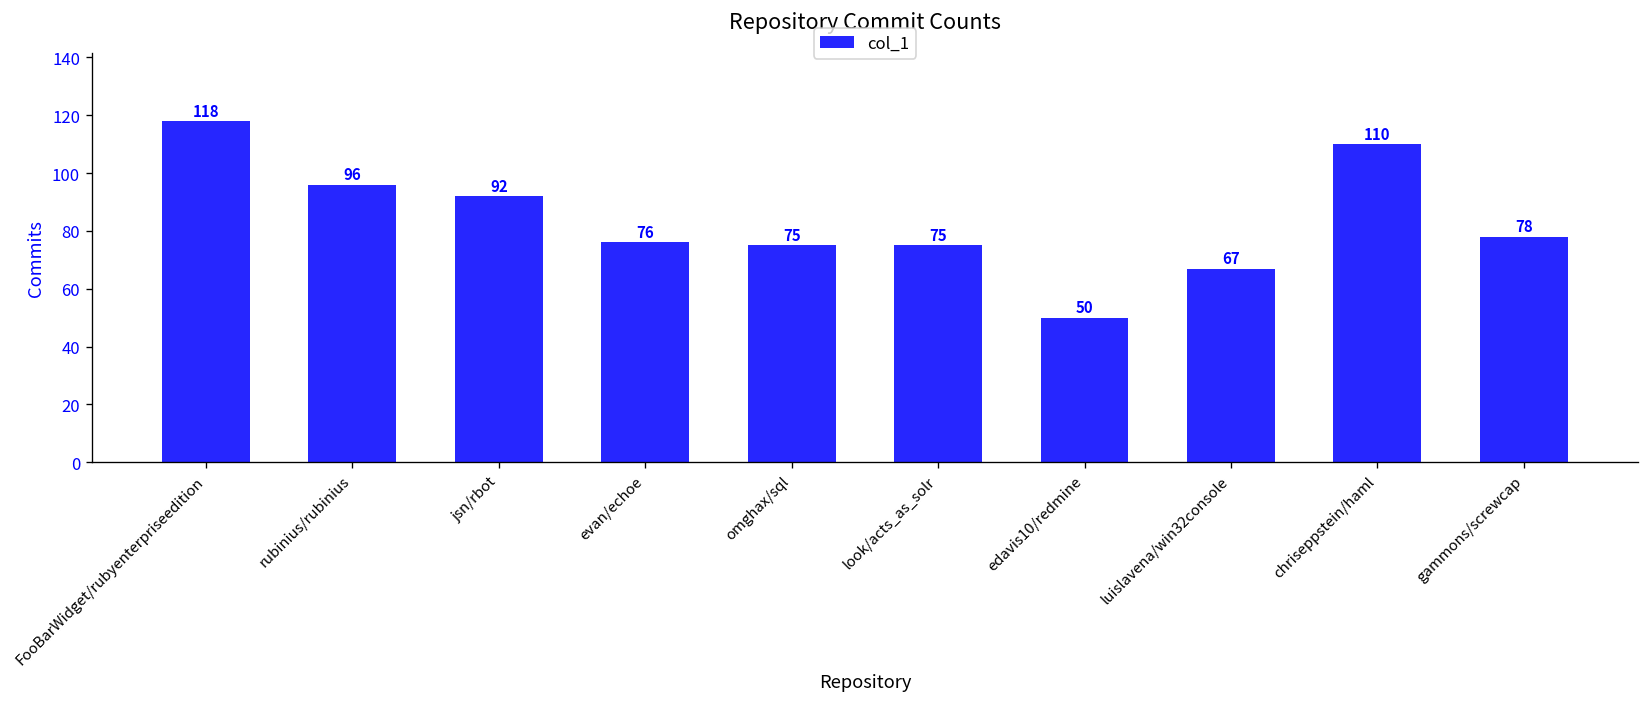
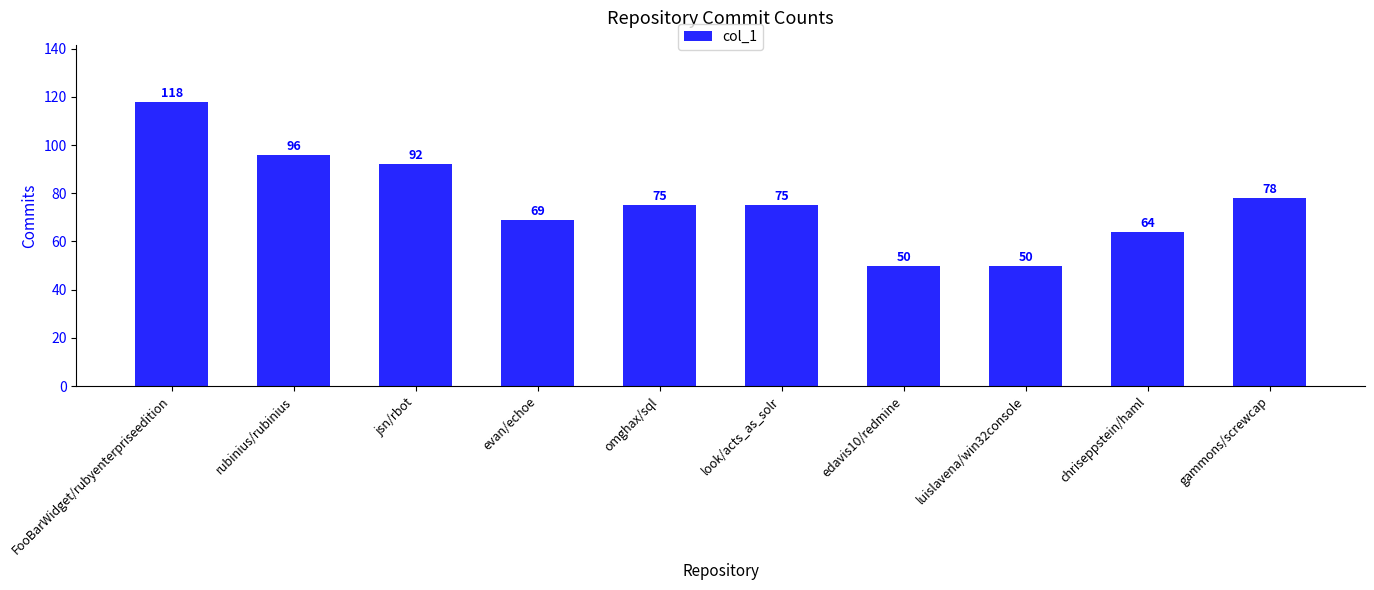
evan/echoe: 76 -> 69
luislavena/win32console: 67 -> 50
chriseppstein/haml: 110 -> 64
